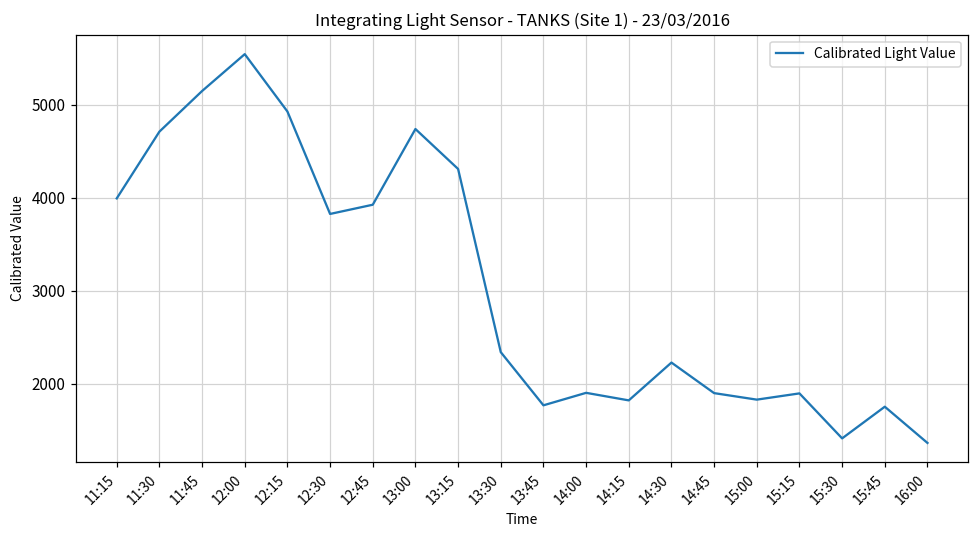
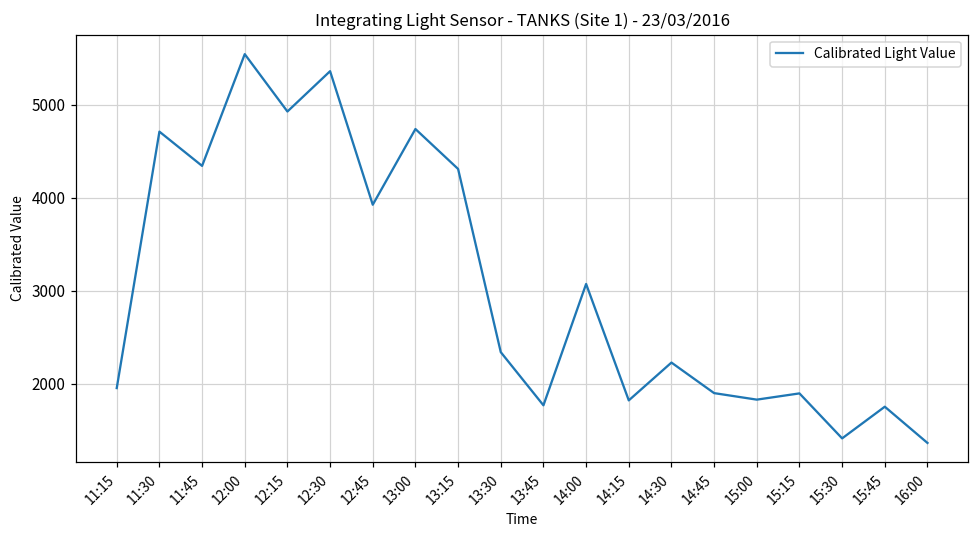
11:15: 4000 -> 2000
11:45: 5100 -> 4300
12:30: 3800 -> 5400
14:00: 1900 -> 3100
